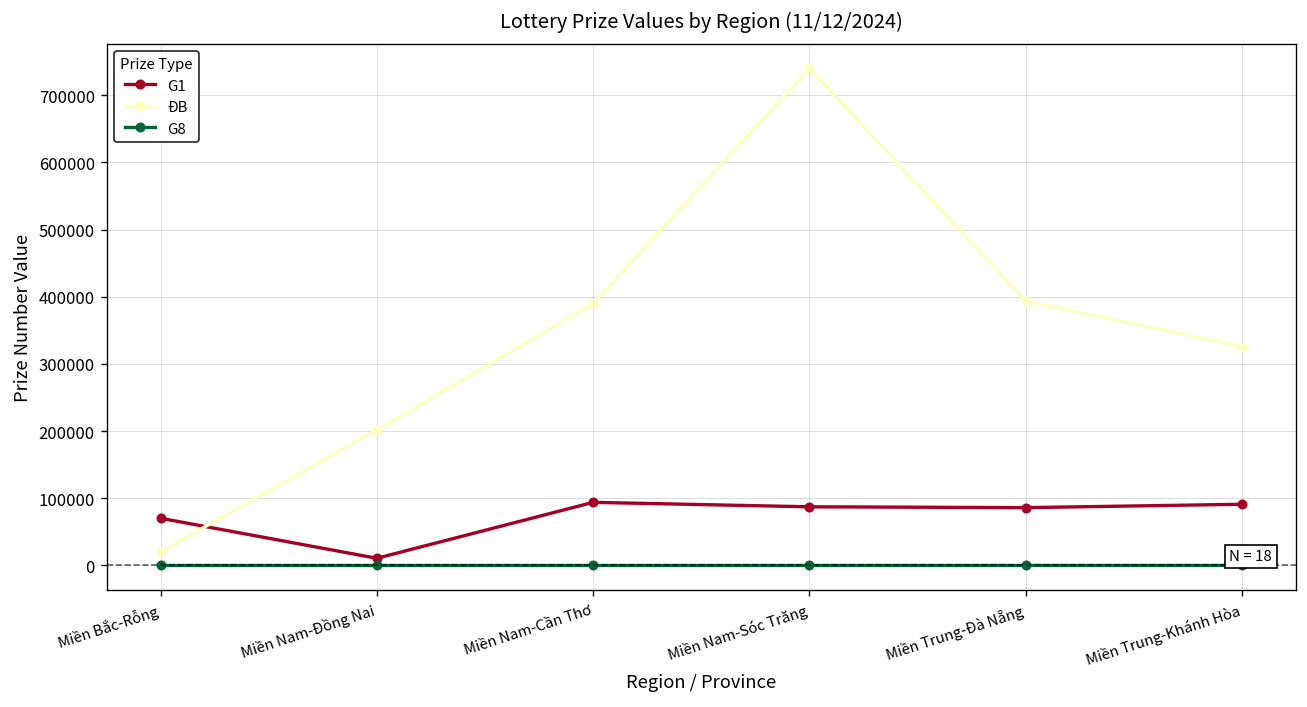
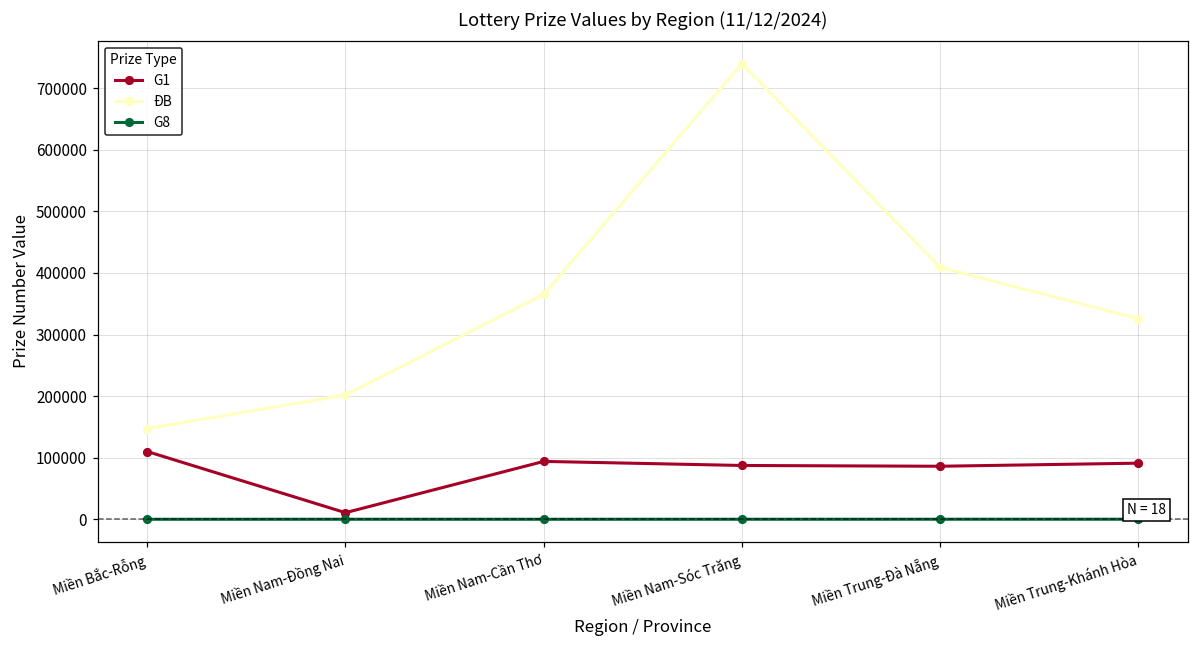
G1, Miền Bắc-Rỗng: 70000 -> 110000
ĐB, Miền Bắc-Rỗng: 20000 -> 150000
ĐB, Miền Nam-Cần Thơ: 390000 -> 370000
ĐB, Miền Trung-Đà Nẵng: 390000 -> 410000
